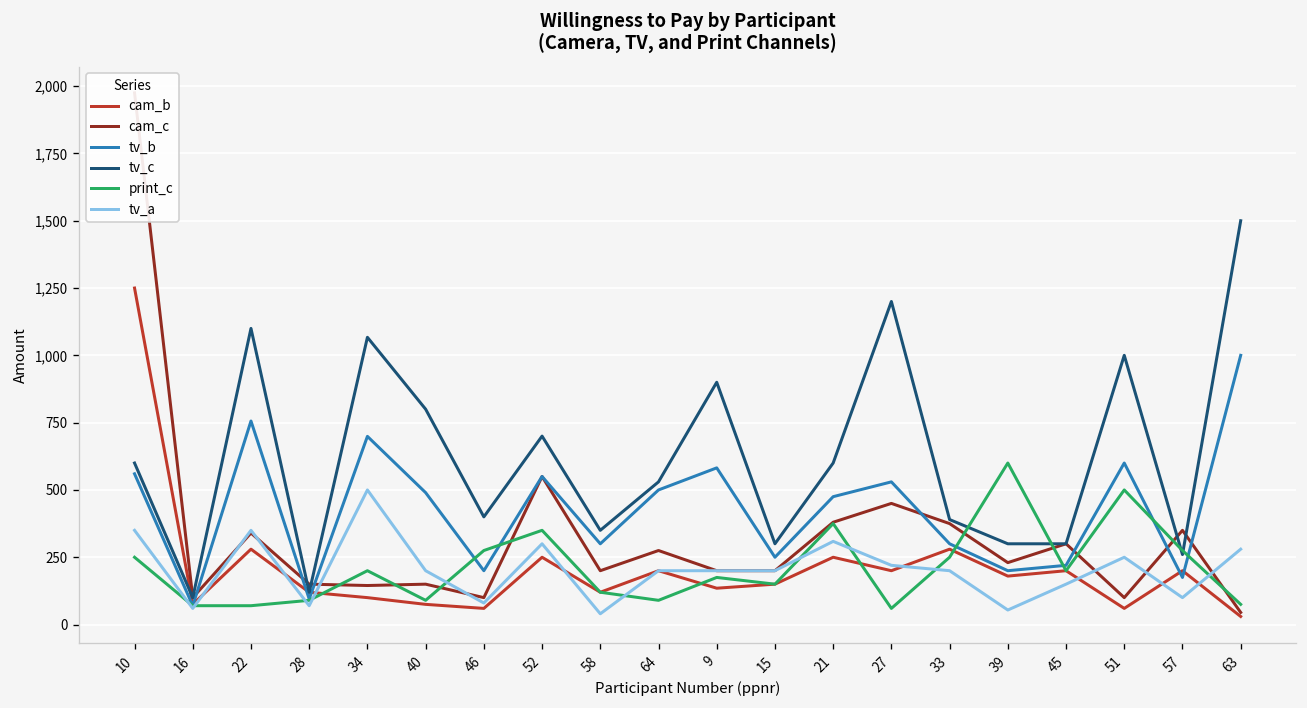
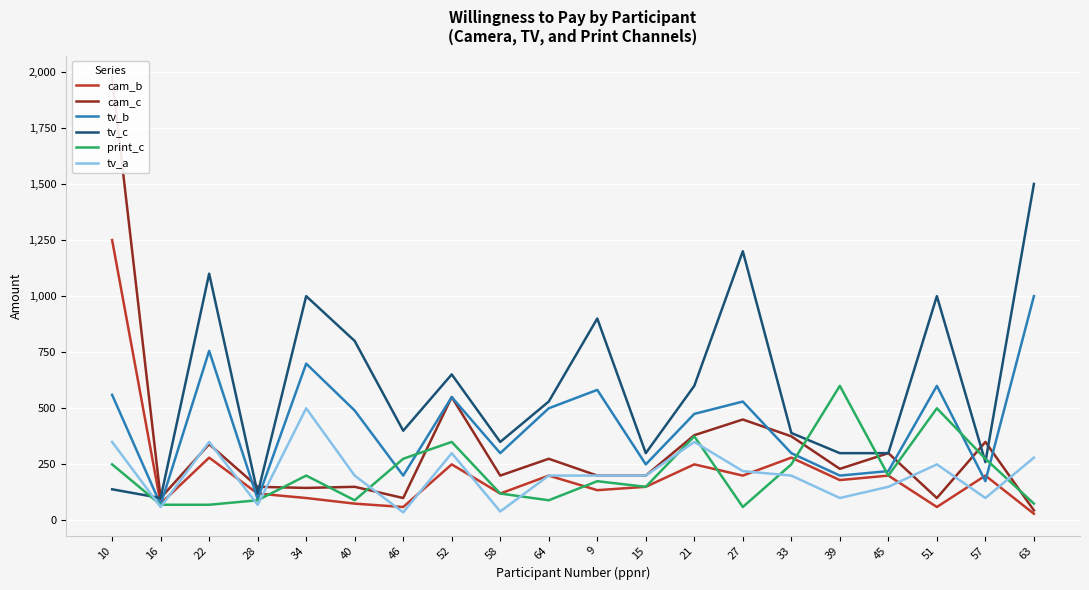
tv_c, 10: 600 -> 140
tv_c, 34: 1,070 -> 1,000
tv_a, 46: 80 -> 40
tv_c, 52: 700 -> 650
tv_a, 21: 310 -> 350
tv_a, 39: 50 -> 100
